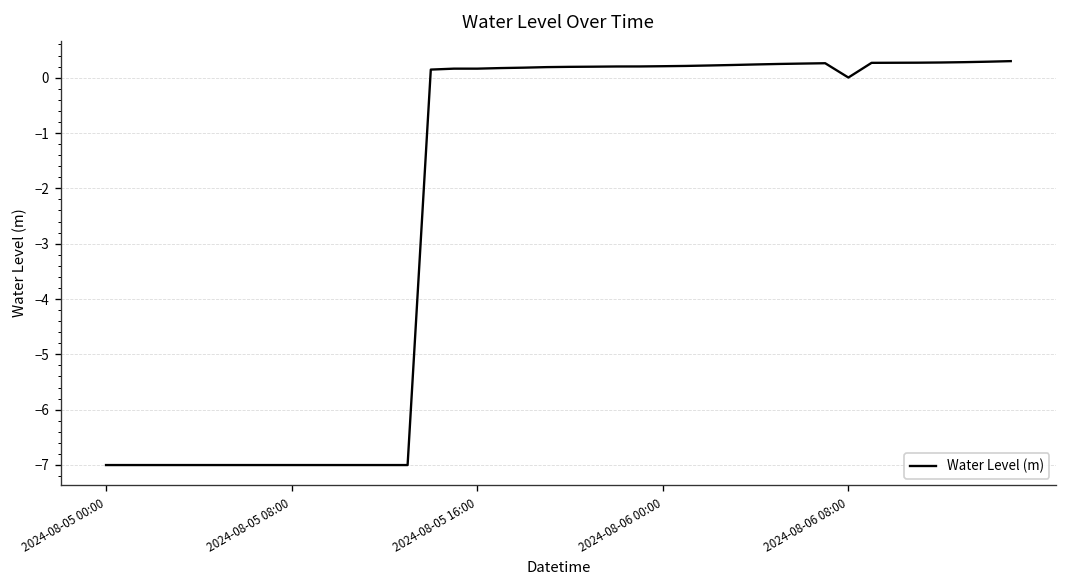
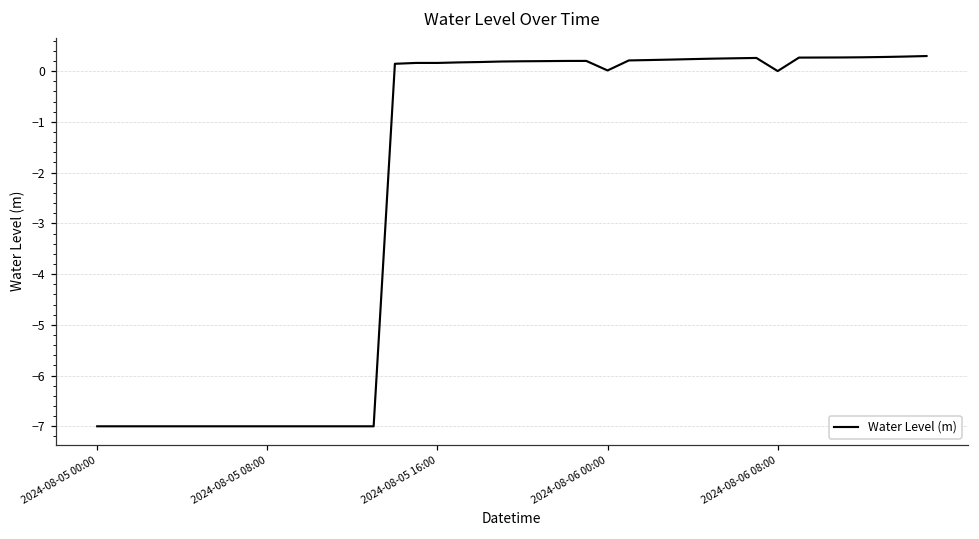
2024-08-06 00:00: 0.2 -> 0.0
